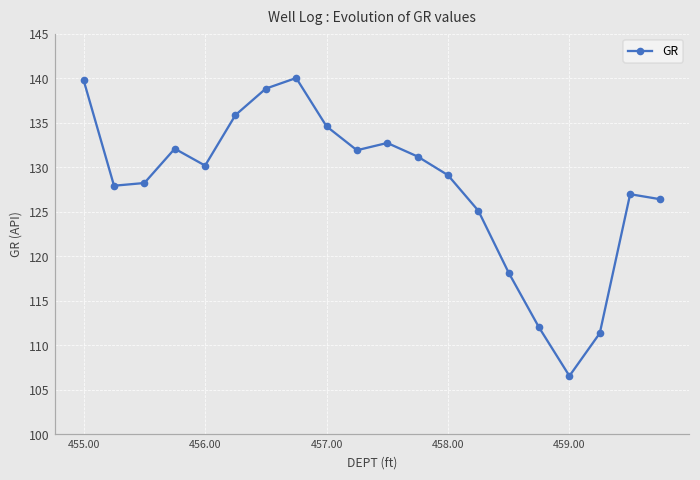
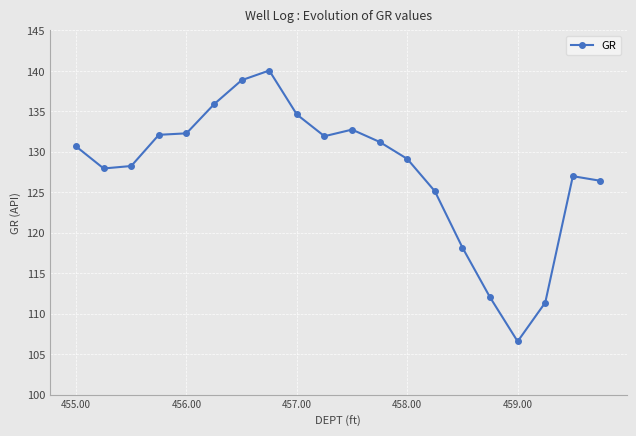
455.00: 140 -> 131
456.00: 130 -> 132
